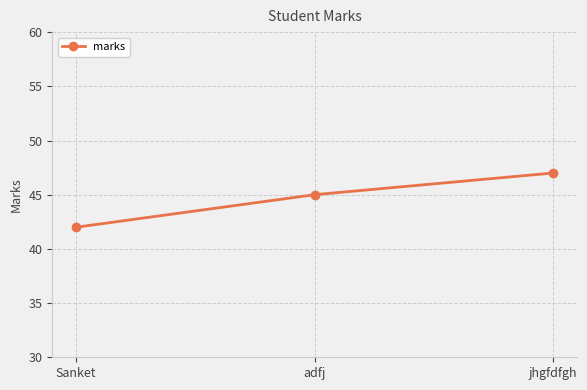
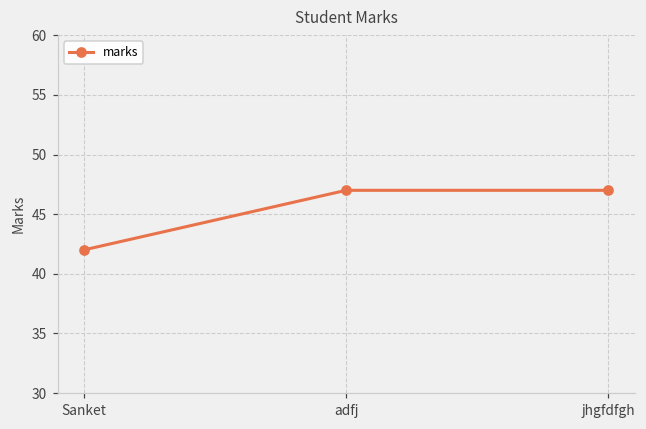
adfj: 45 -> 47
